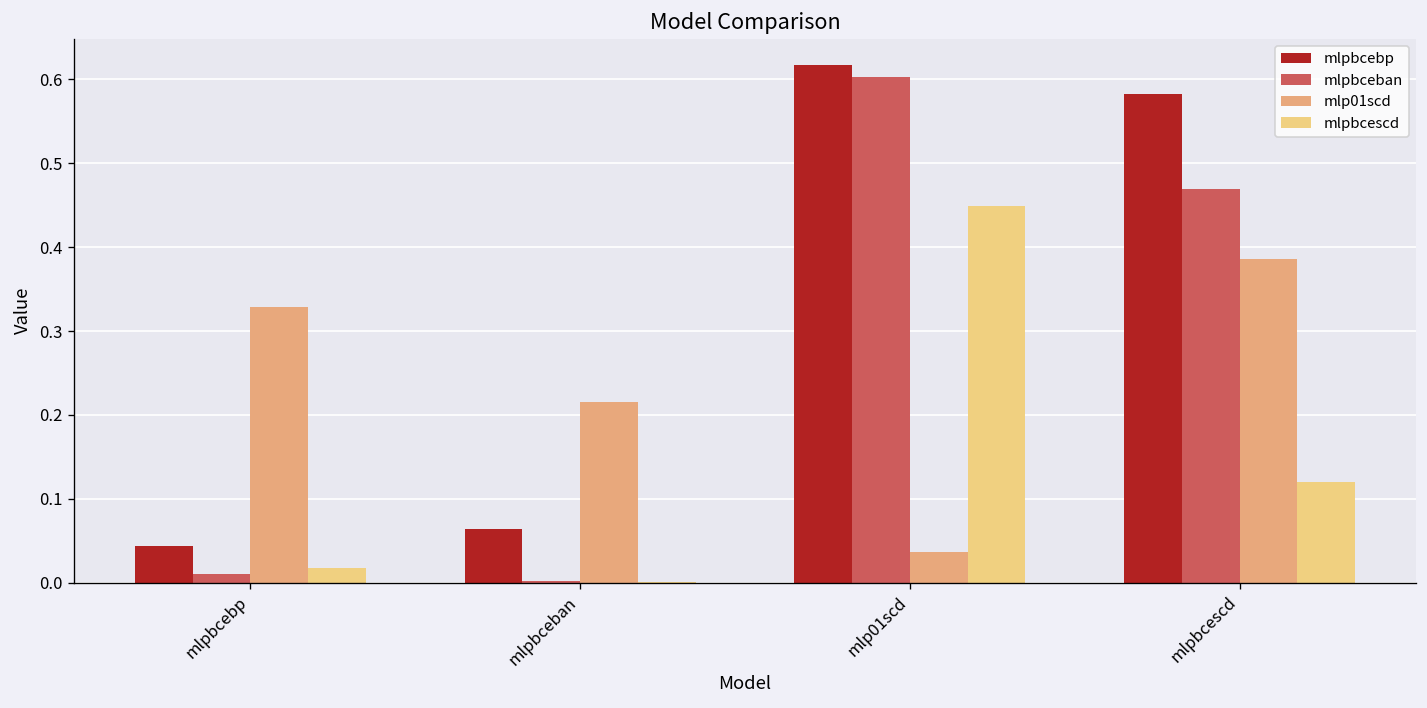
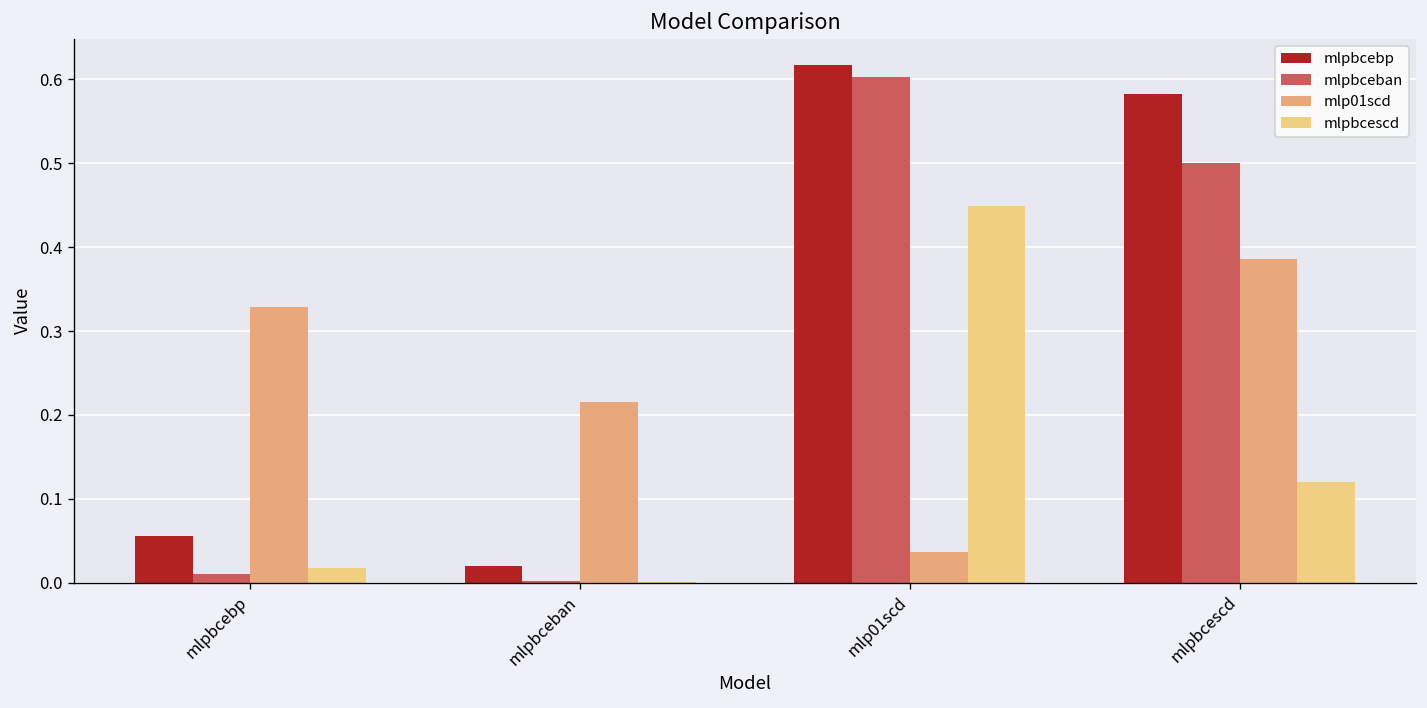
mlpbcebp, mlpbcebp: 0.04 -> 0.06
mlpbcebp, mlpbceban: 0.06 -> 0.02
mlpbceban, mlpbcescd: 0.47 -> 0.50
